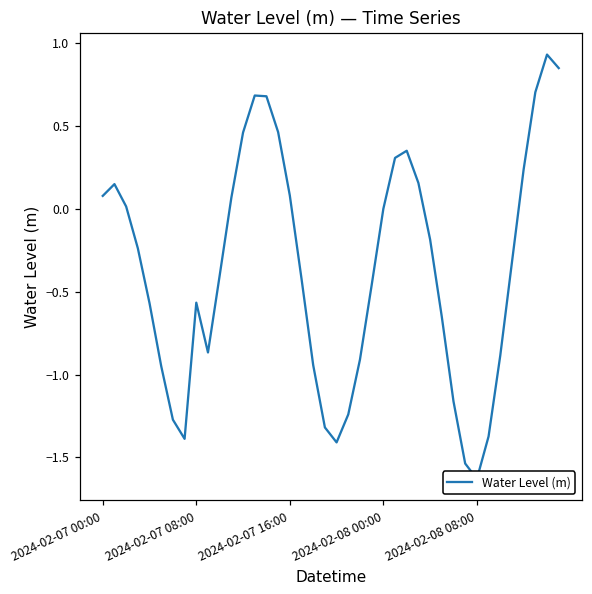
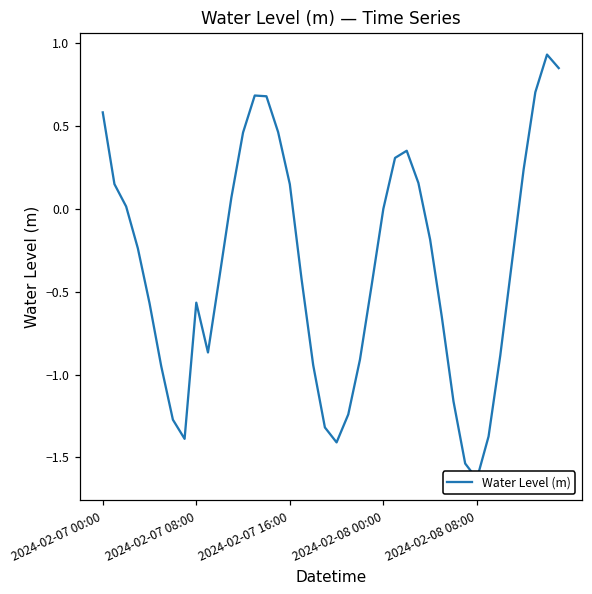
2024-02-07 00:00: 0.08 -> 0.58
2024-02-07 16:00: 0.08 -> 0.15
